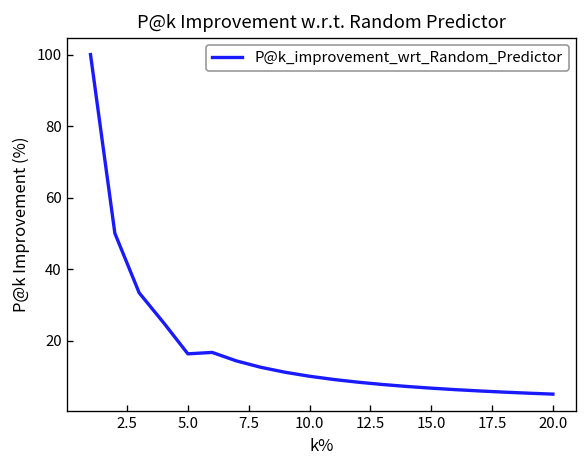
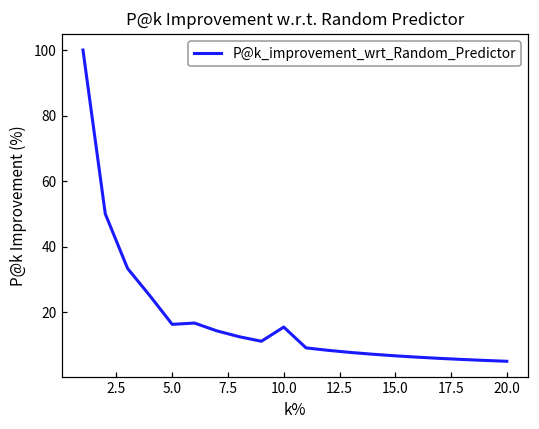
10.0: 10 -> 15
